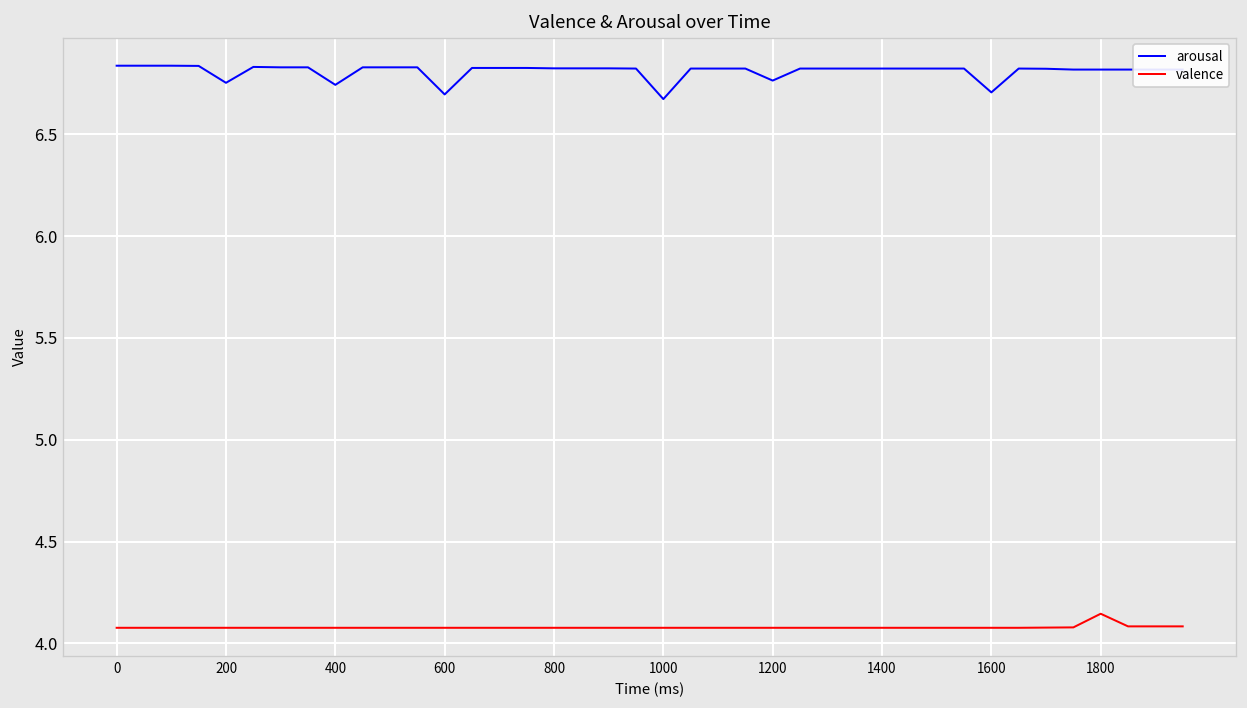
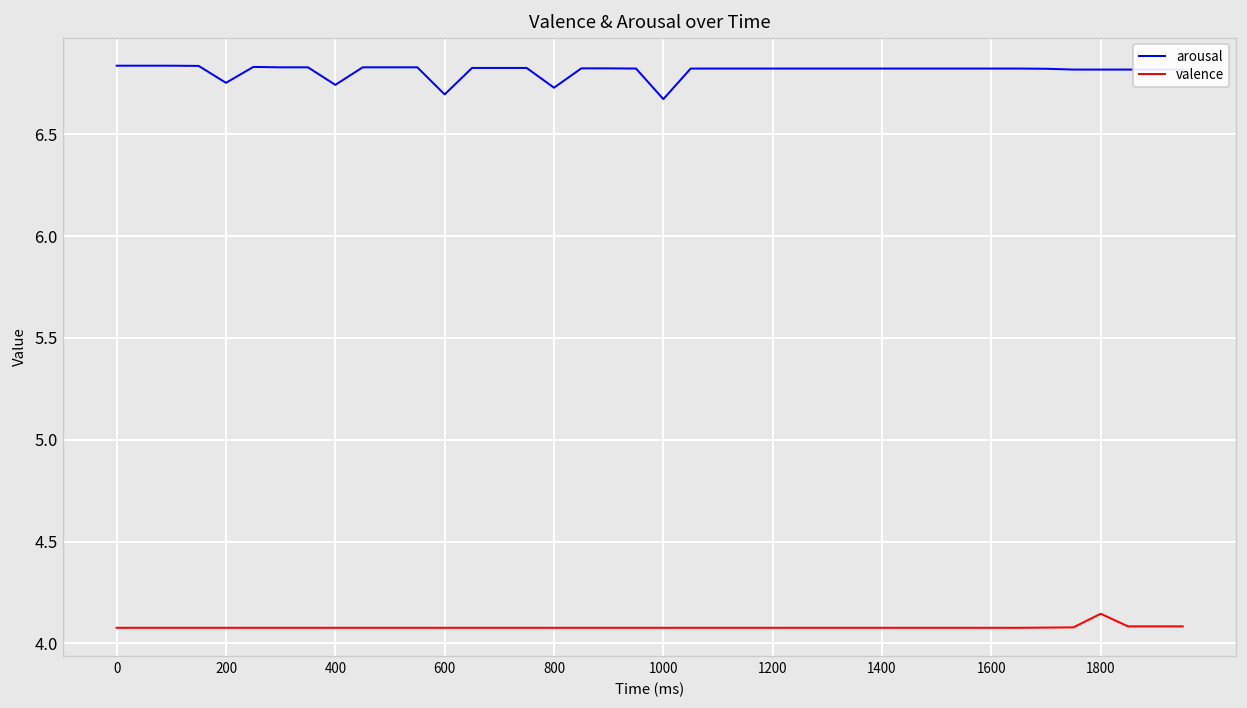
arousal, 800: 6.82 -> 6.73
arousal, 1200: 6.76 -> 6.82
arousal, 1600: 6.71 -> 6.82
